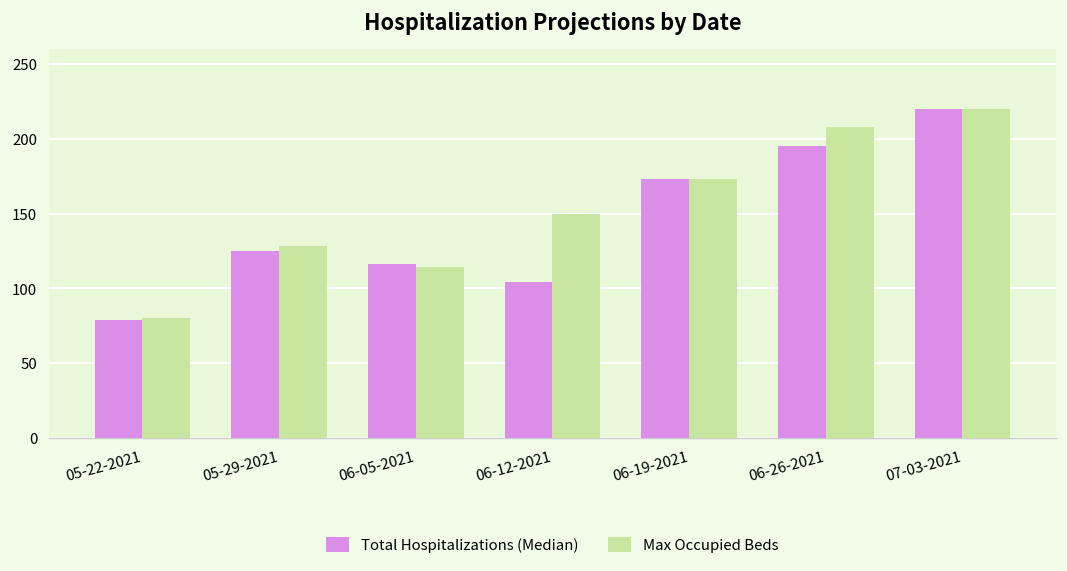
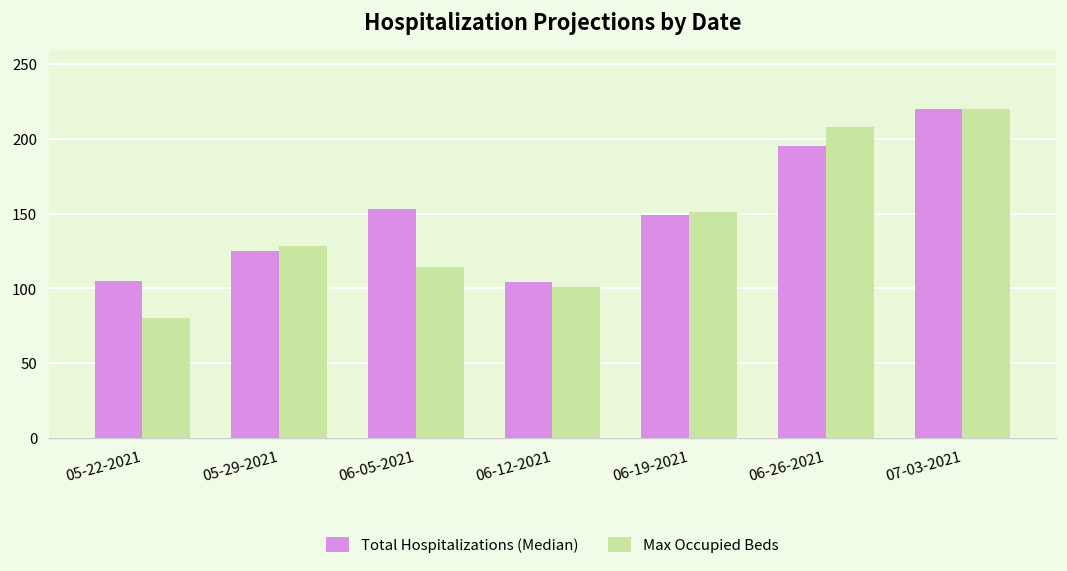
Total Hospitalizations (Median), 05-22-2021: 79 -> 105
Total Hospitalizations (Median), 06-05-2021: 116 -> 153
Max Occupied Beds, 06-12-2021: 150 -> 101
Total Hospitalizations (Median), 06-19-2021: 173 -> 149
Max Occupied Beds, 06-19-2021: 173 -> 151
